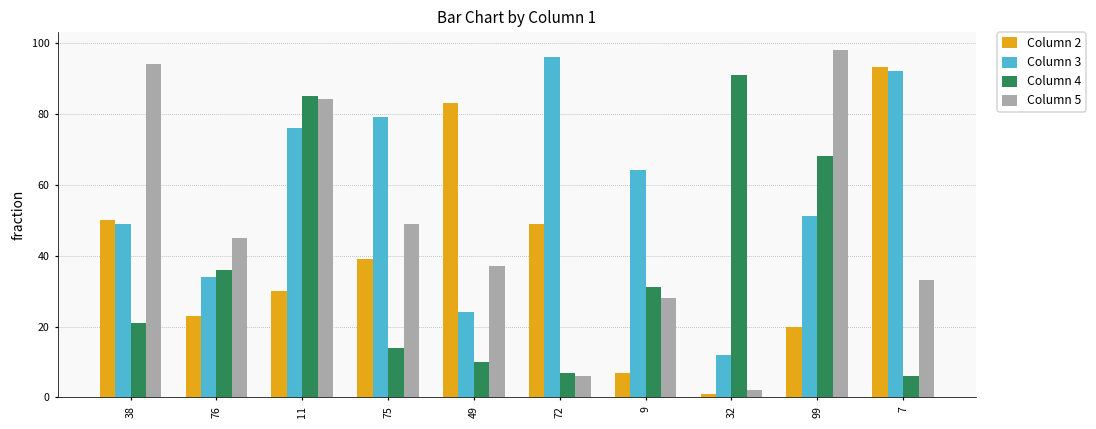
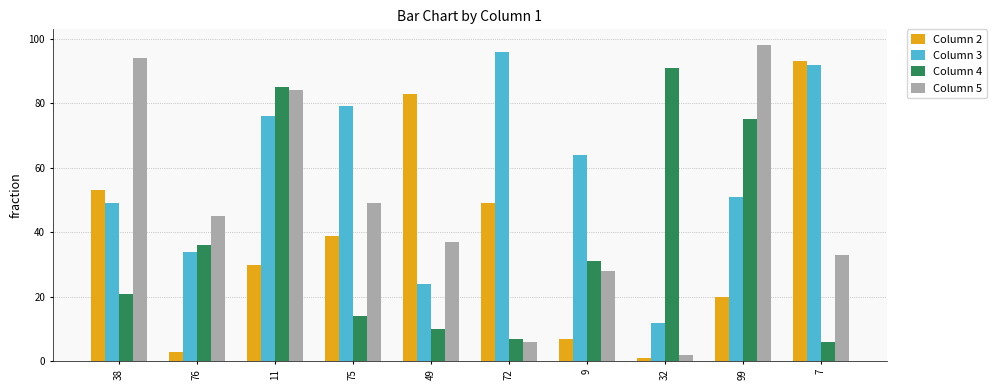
Column 2, 38: 50 -> 53
Column 2, 76: 23 -> 3
Column 4, 99: 68 -> 75
